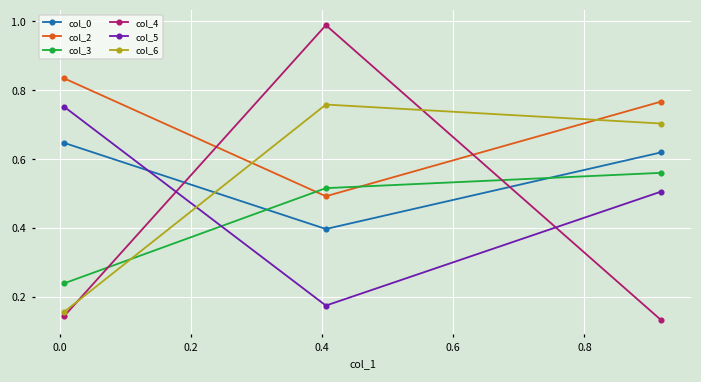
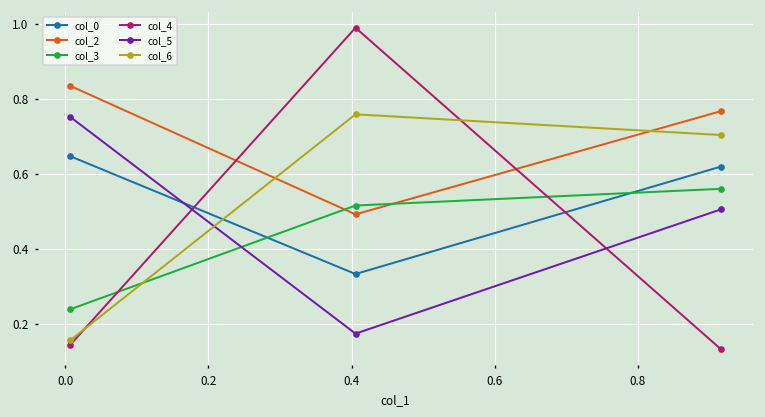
col_0, 0.4: 0.40 -> 0.33
